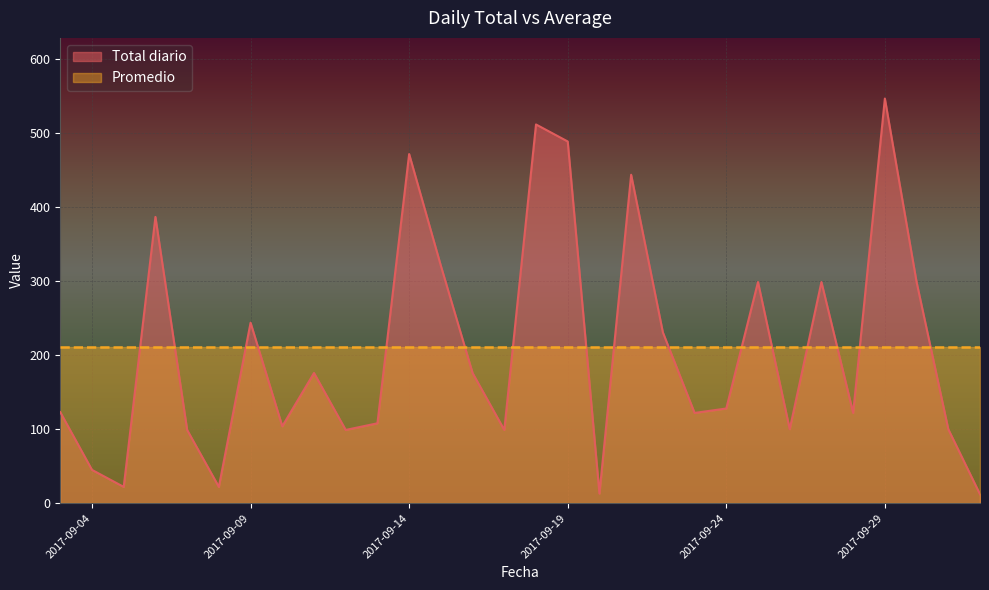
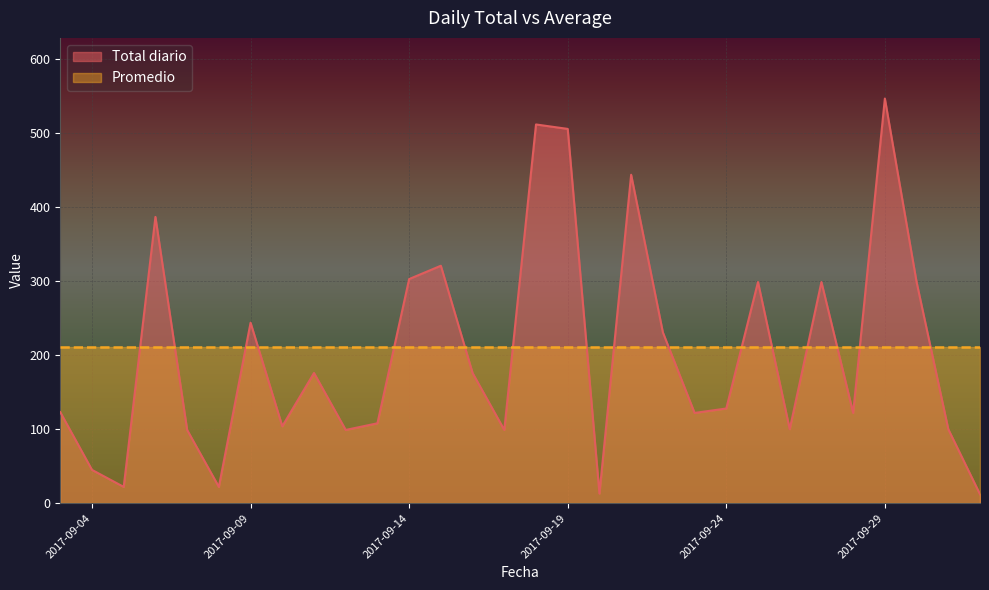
Total diario, 2017-09-14: 470 -> 300
Total diario, 2017-09-19: 490 -> 510
